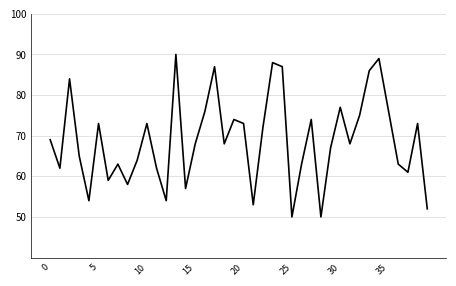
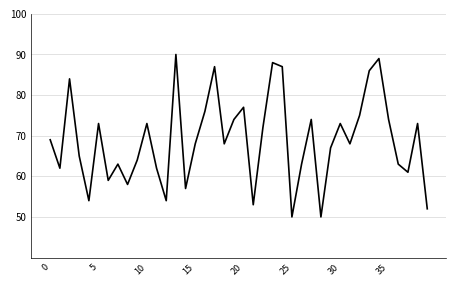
20: 73 -> 77
30: 77 -> 73
35: 76 -> 74
